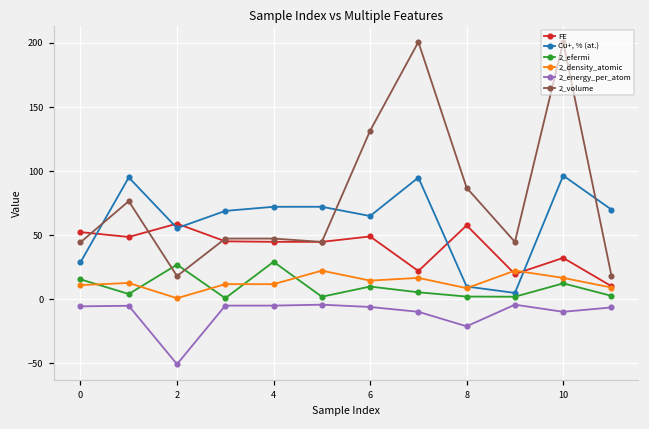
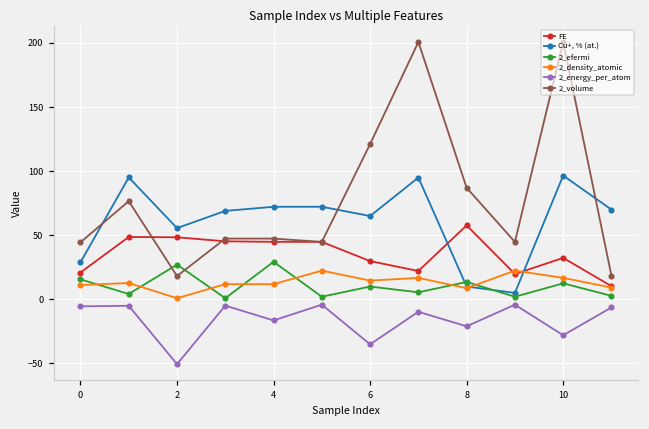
FE, 0: 52 -> 21
FE, 2: 59 -> 48
2_energy_per_atom, 4: -5 -> -16
FE, 6: 49 -> 30
2_energy_per_atom, 6: -6 -> -35
2_volume, 6: 132 -> 121
2_efermi, 8: 2 -> 14
2_energy_per_atom, 10: -10 -> -28
